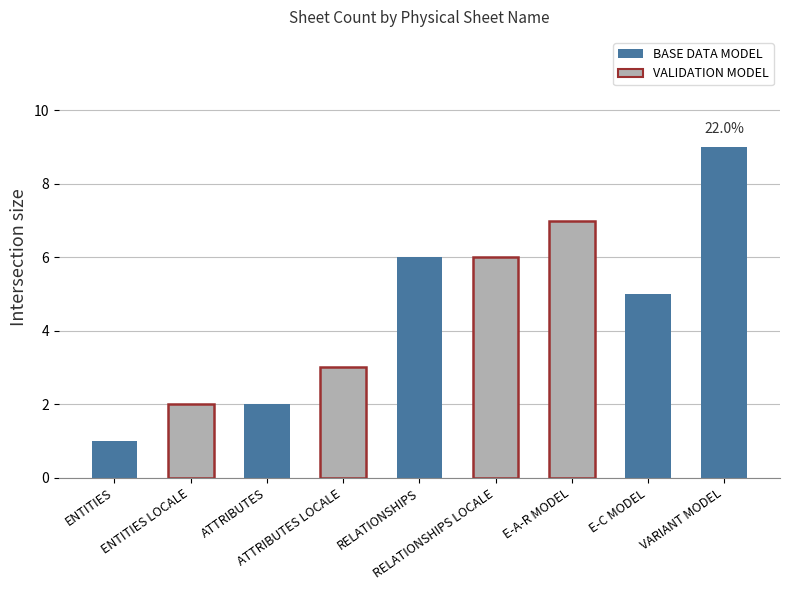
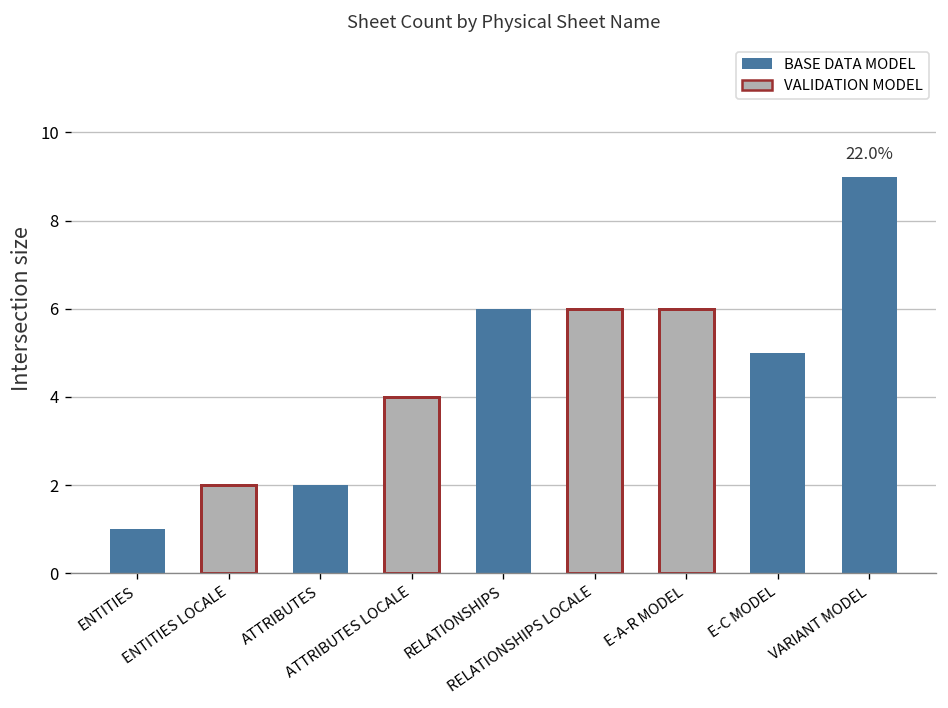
ATTRIBUTES LOCALE: 3 -> 4
E-A-R MODEL: 7 -> 6
